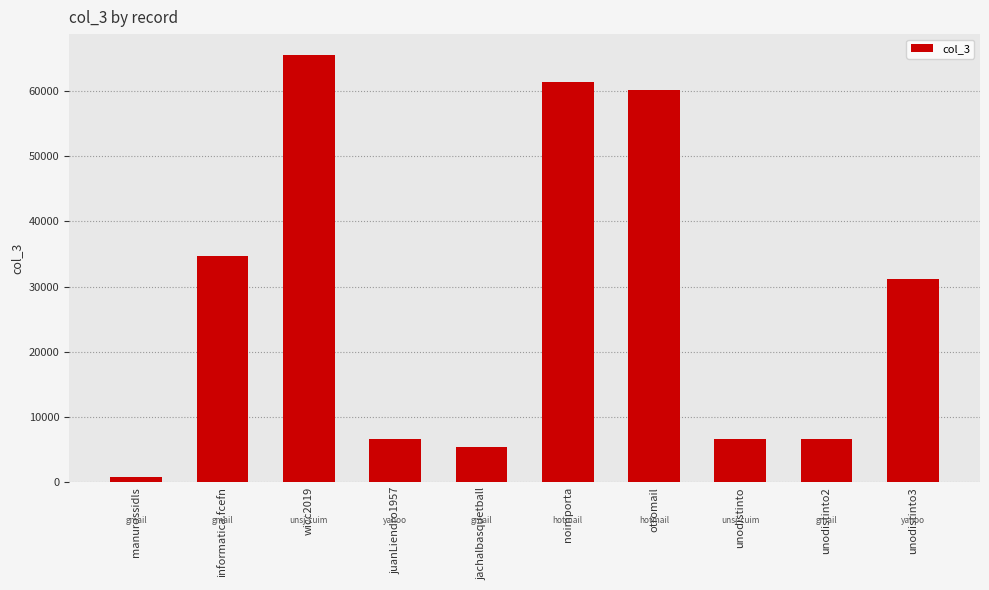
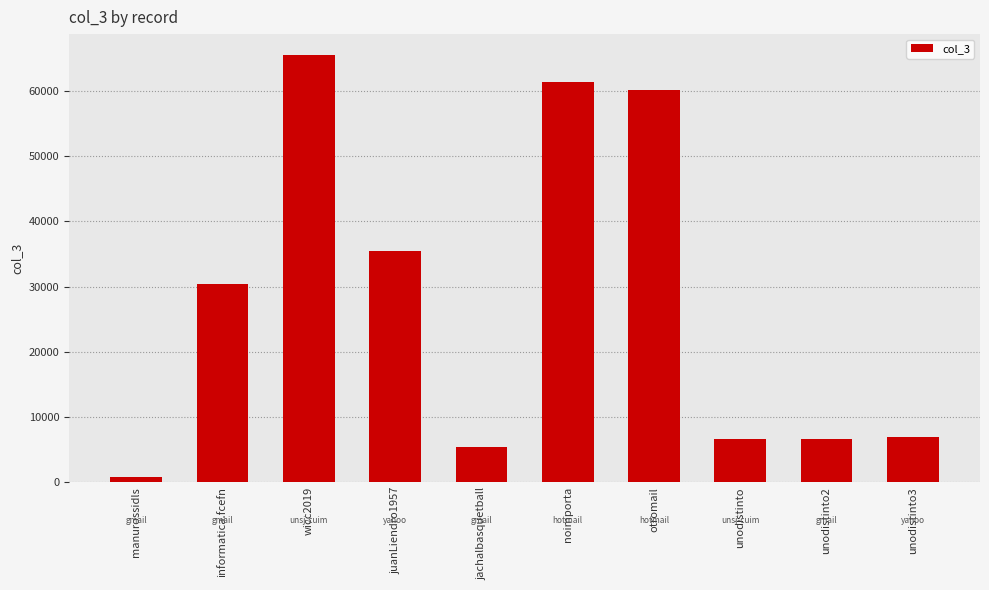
informatica.fcefn: 35000 -> 30000
juanLiendro1957: 7000 -> 35000
unodistinto3: 31000 -> 7000
